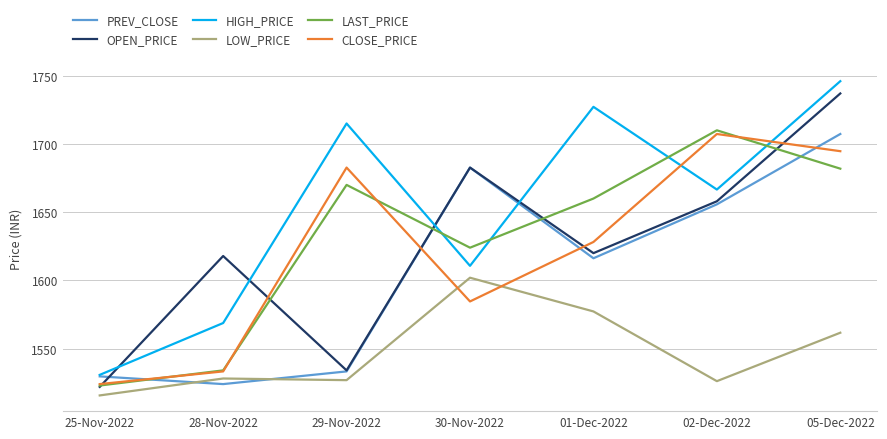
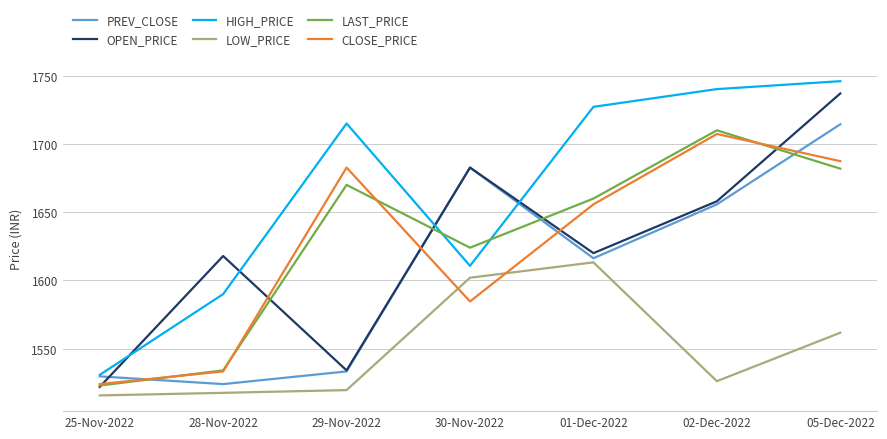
HIGH_PRICE, 28-Nov-2022: 1569 -> 1590
LOW_PRICE, 28-Nov-2022: 1528 -> 1518
LOW_PRICE, 29-Nov-2022: 1527 -> 1520
LOW_PRICE, 01-Dec-2022: 1577 -> 1613
CLOSE_PRICE, 01-Dec-2022: 1628 -> 1656
HIGH_PRICE, 02-Dec-2022: 1667 -> 1740
PREV_CLOSE, 05-Dec-2022: 1707 -> 1714
CLOSE_PRICE, 05-Dec-2022: 1695 -> 1687
